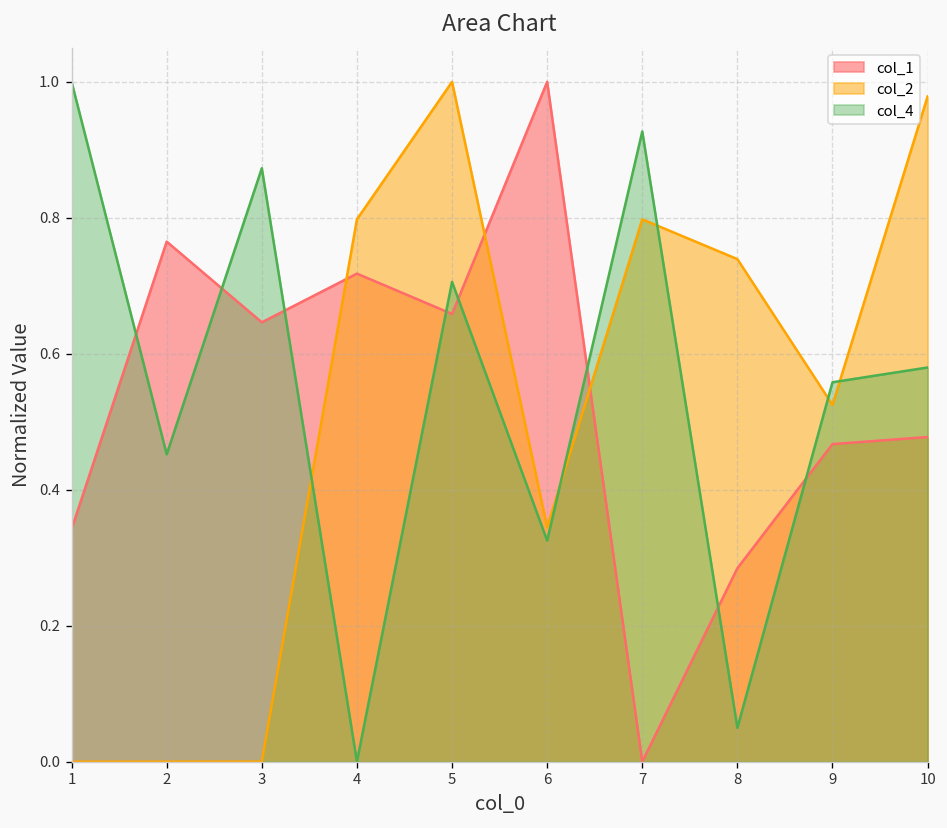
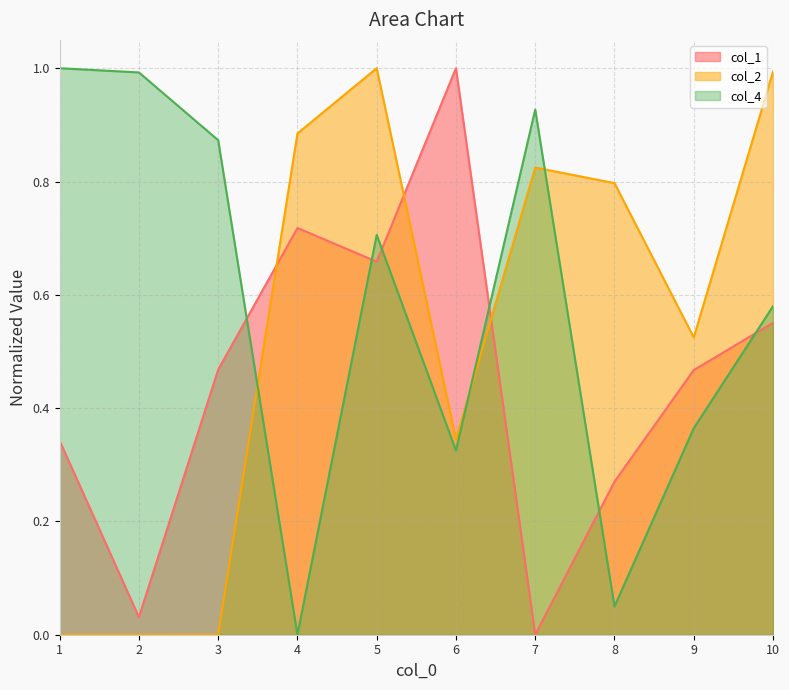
col_1, 2: 0.76 -> 0.03
col_4, 2: 0.45 -> 0.99
col_1, 3: 0.65 -> 0.47
col_2, 4: 0.80 -> 0.88
col_2, 7: 0.80 -> 0.82
col_1, 8: 0.28 -> 0.27
col_2, 8: 0.74 -> 0.80
col_4, 9: 0.56 -> 0.36
col_1, 10: 0.48 -> 0.55
col_2, 10: 0.98 -> 0.99
